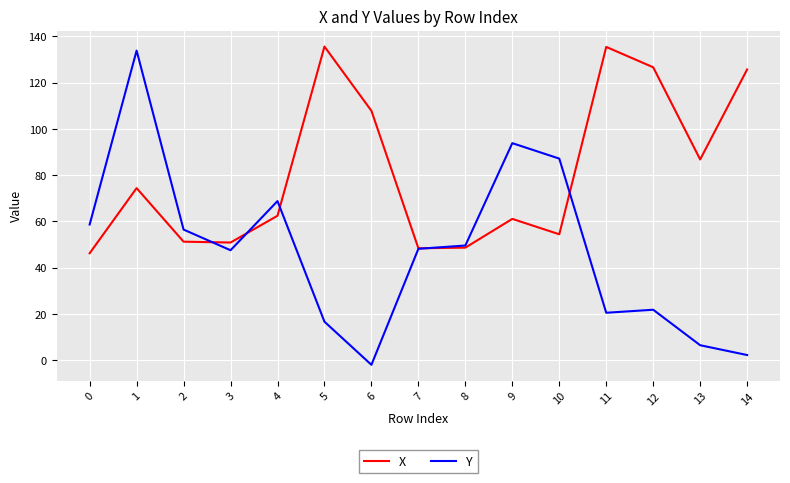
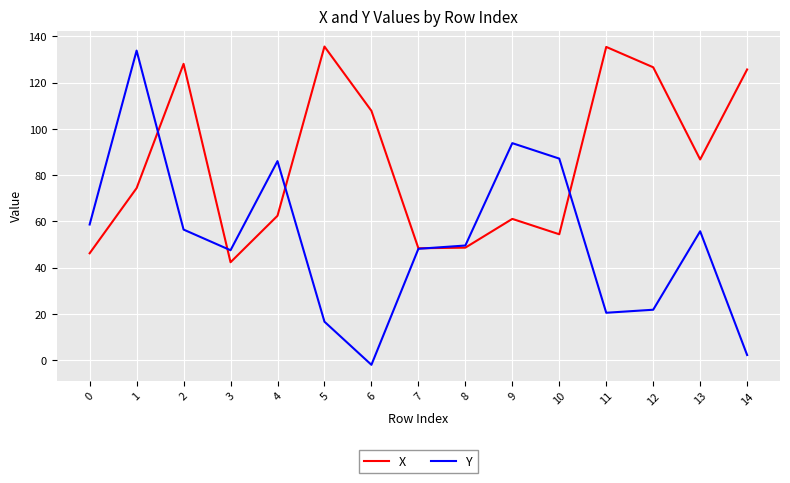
X, 2: 51 -> 128
X, 3: 51 -> 42
Y, 4: 69 -> 86
Y, 13: 6 -> 56
